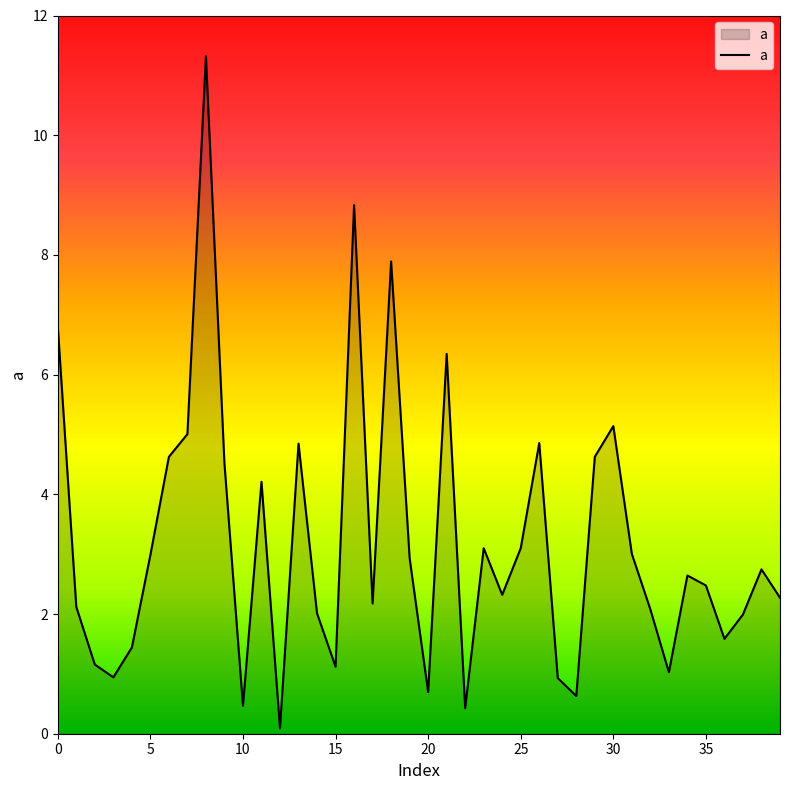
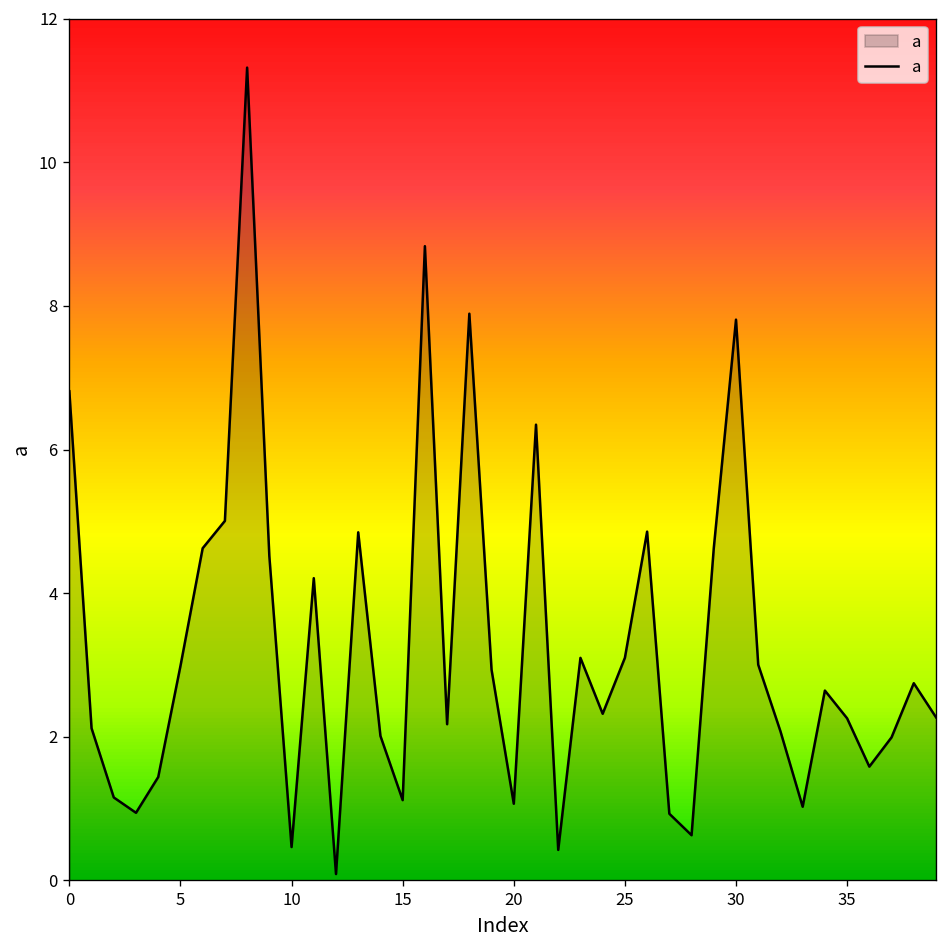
20: 0.7 -> 1.1
30: 5.1 -> 7.8
35: 2.5 -> 2.3
